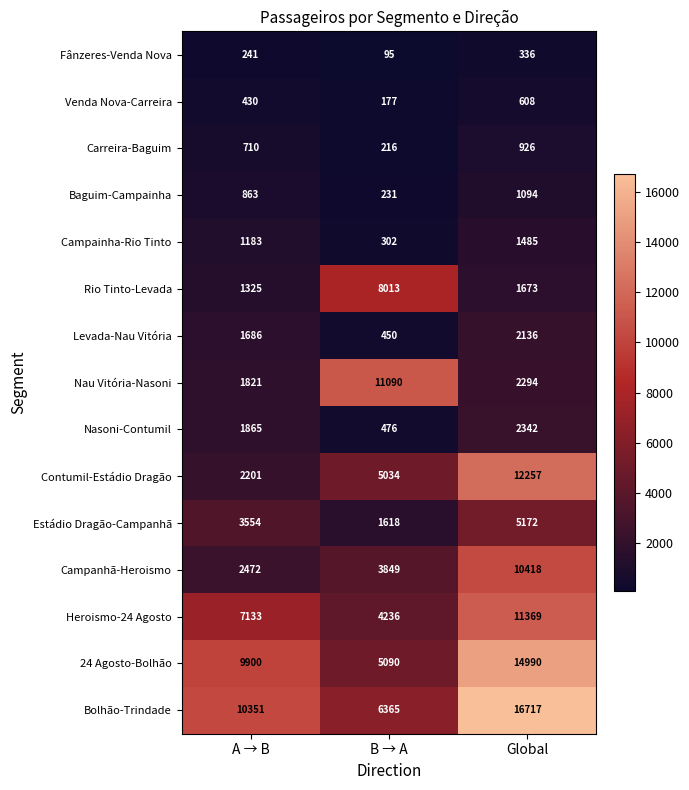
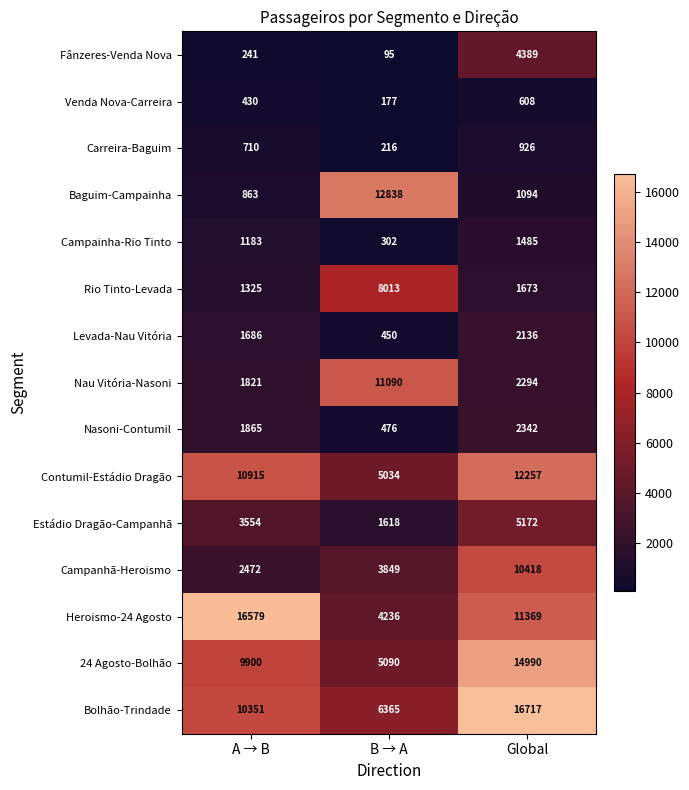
Fânzeres-Venda Nova, Global: 336 -> 4389
Baguim-Campainha, B → A: 231 -> 12838
Contumil-Estádio Dragão, A → B: 2201 -> 10915
Heroismo-24 Agosto, A → B: 7133 -> 16579
